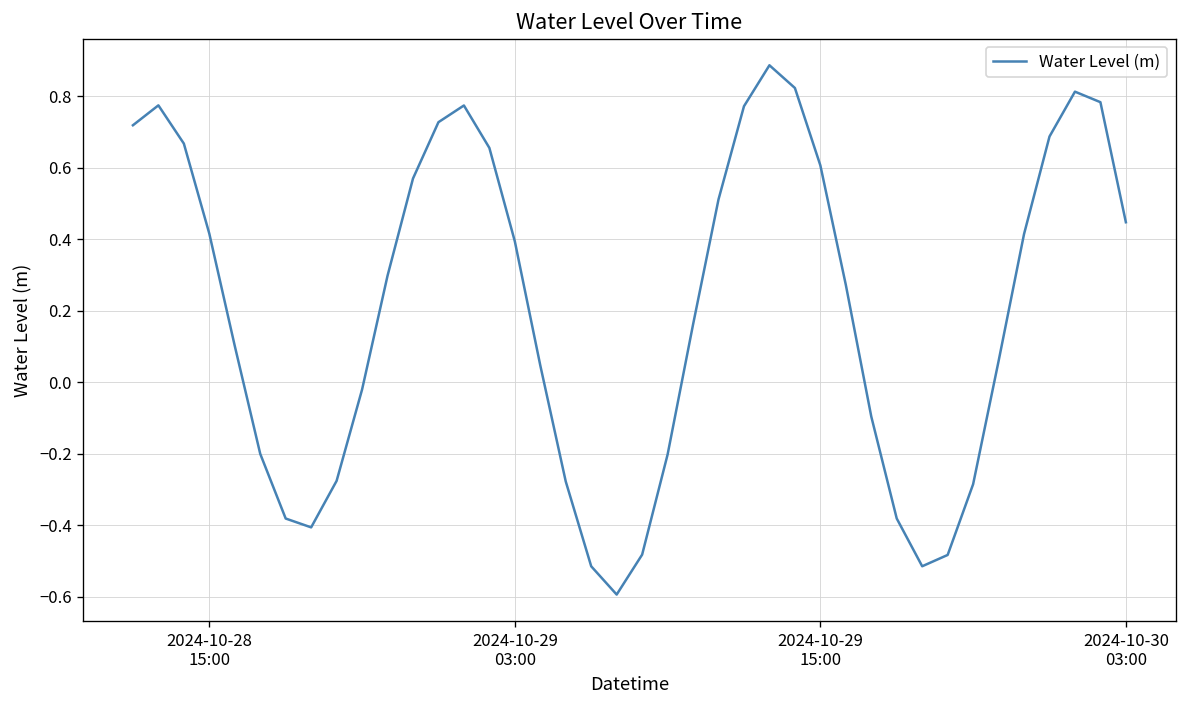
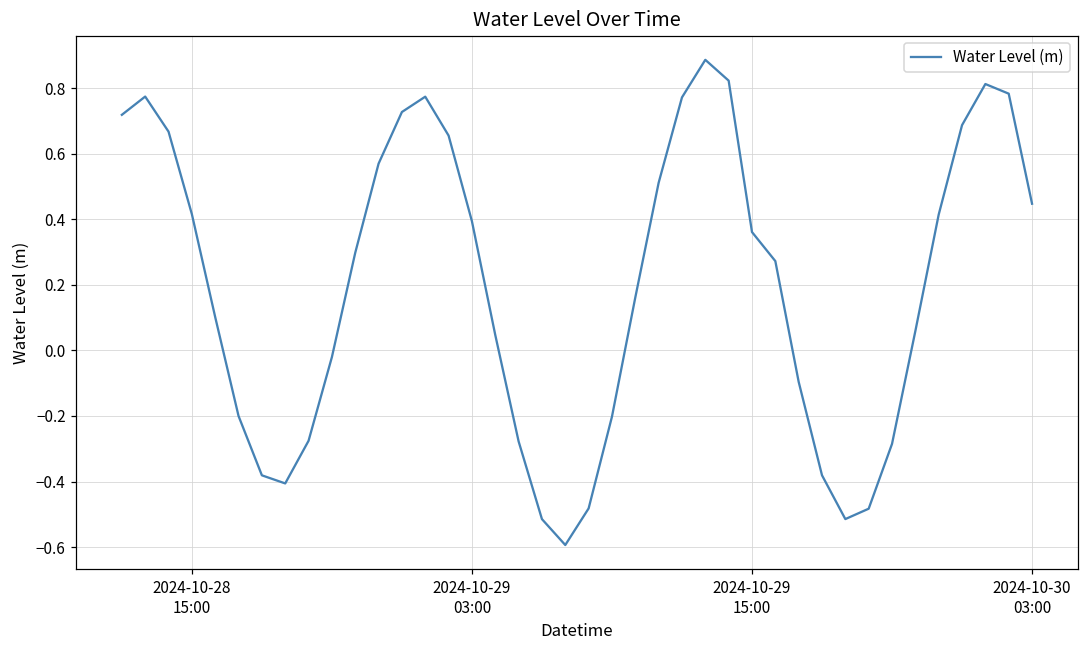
2024-10-29 15:00: 0.61 -> 0.36
